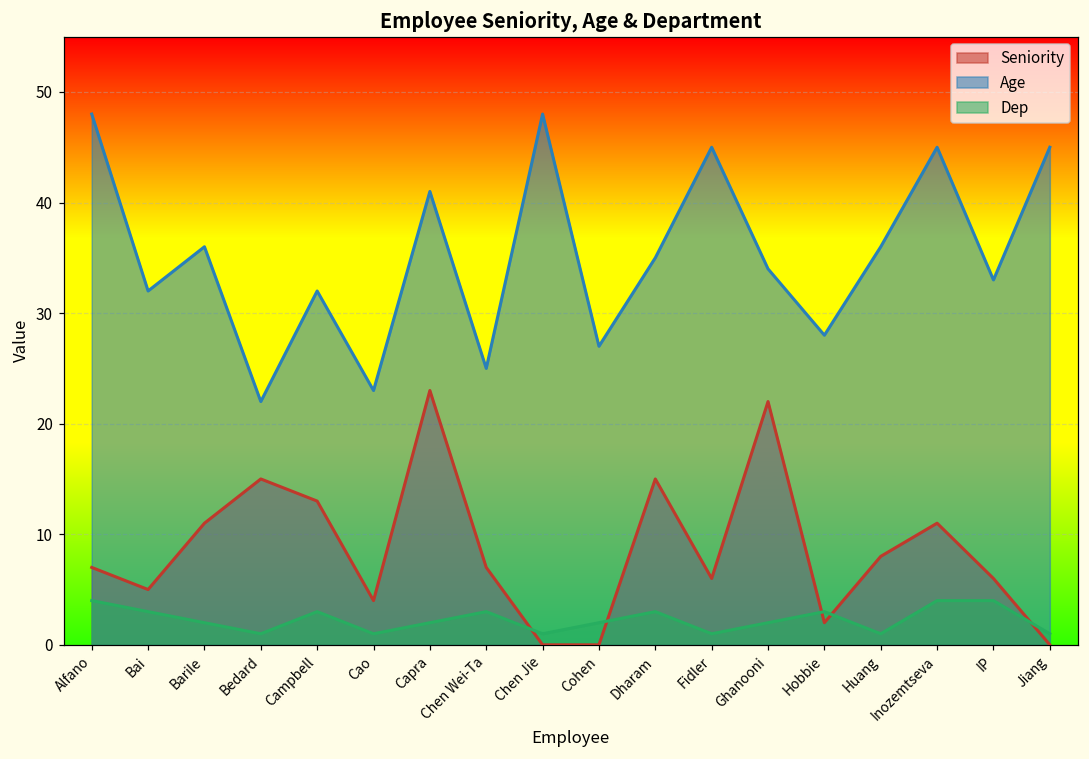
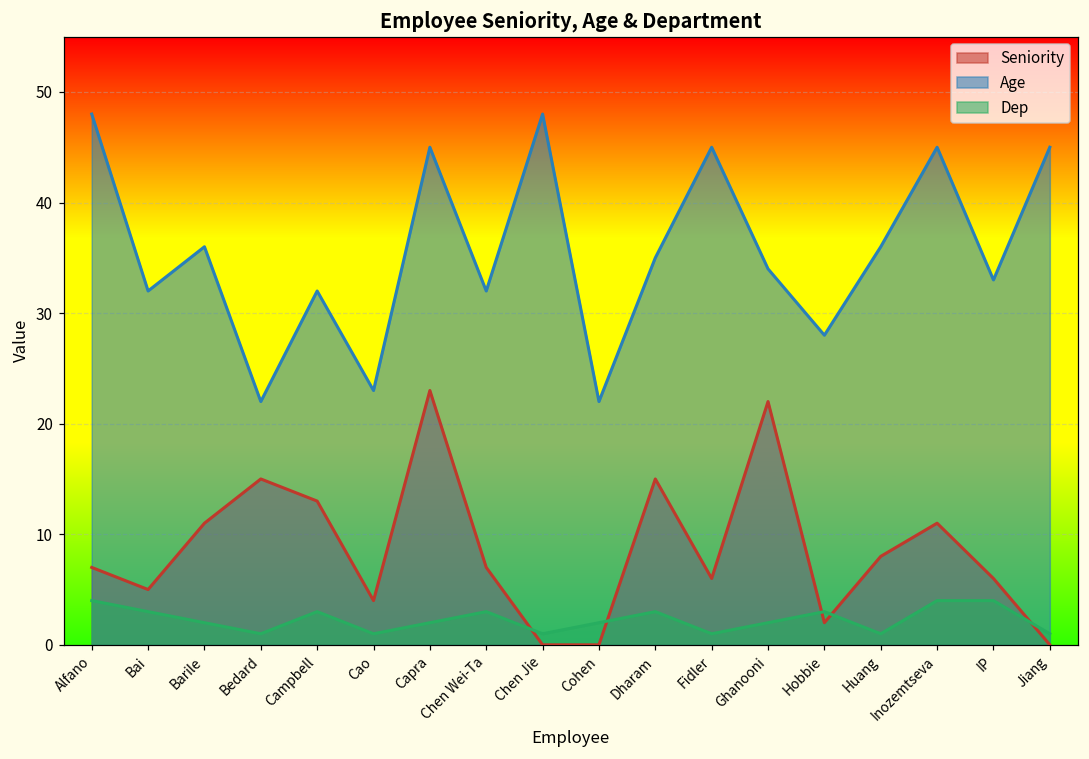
Age, Capra: 41 -> 45
Age, Chen Wei-Ta: 25 -> 32
Age, Cohen: 27 -> 22
